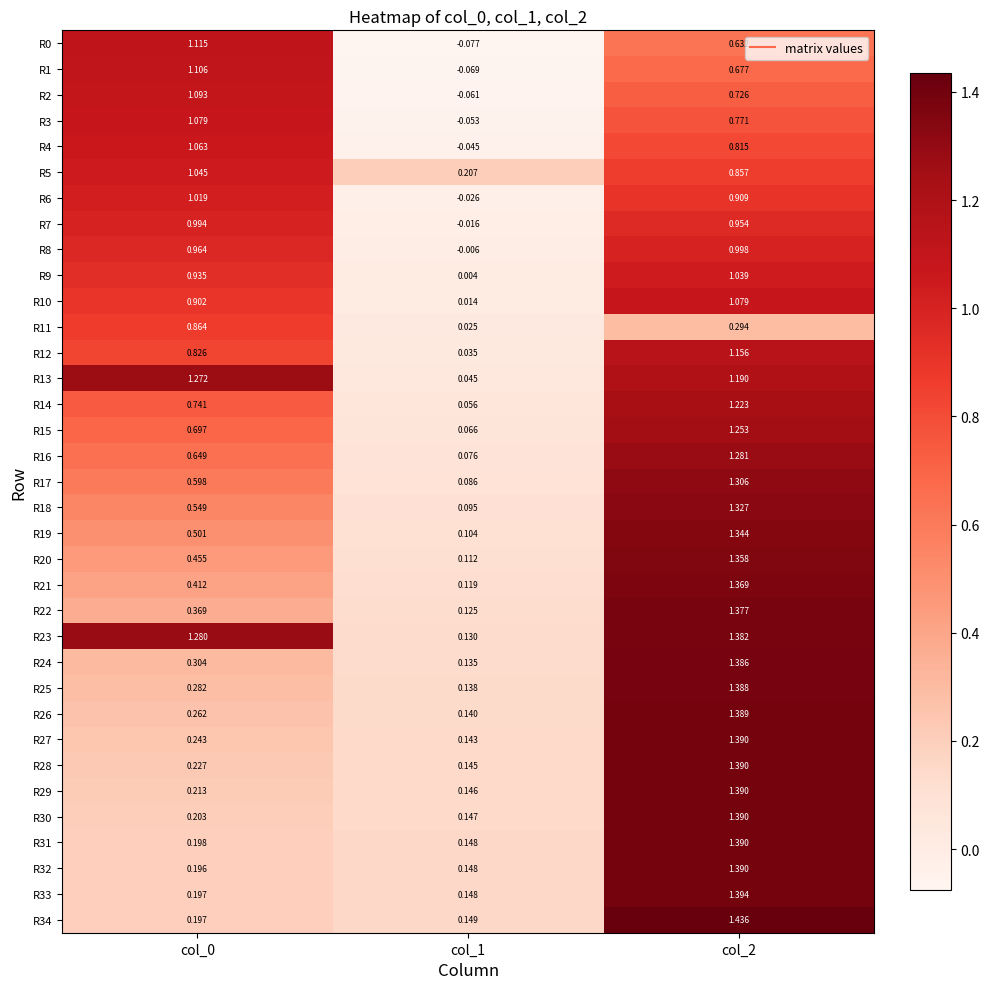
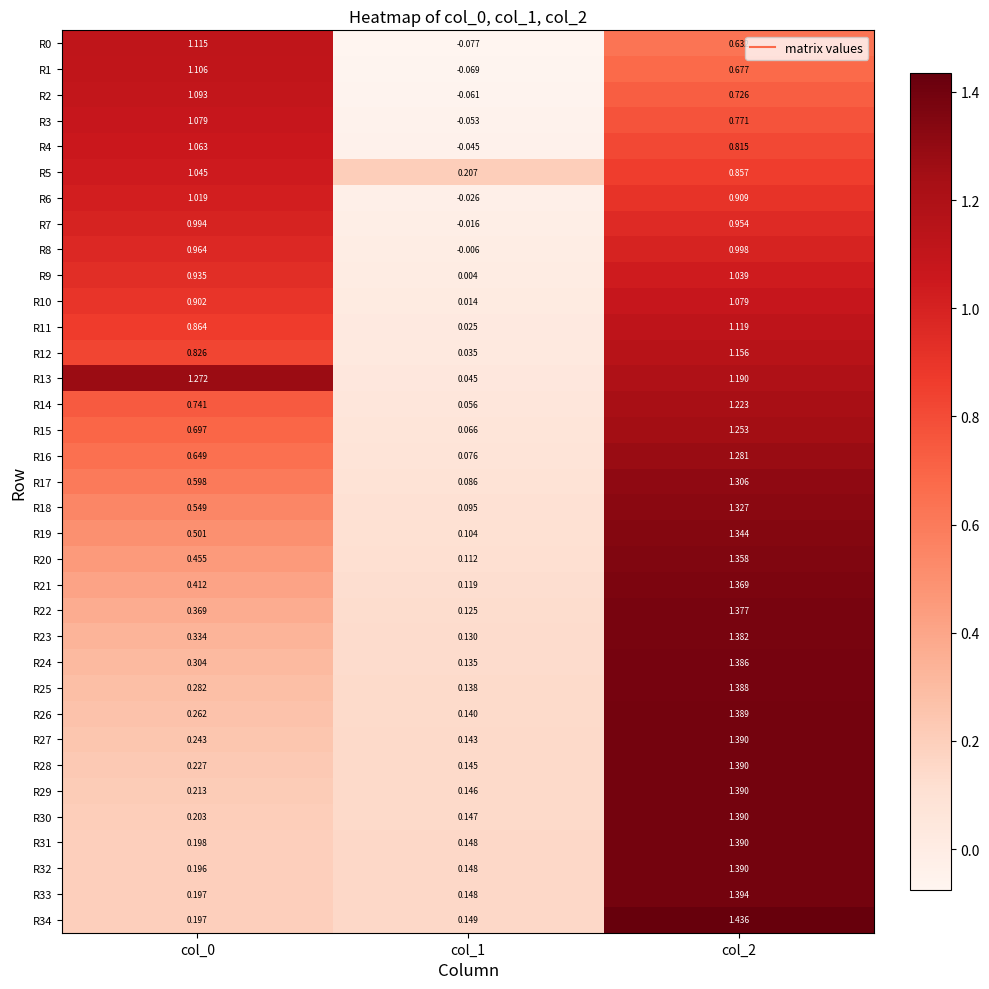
R11, col_2: 0.294 -> 1.119
R23, col_0: 1.280 -> 0.334
